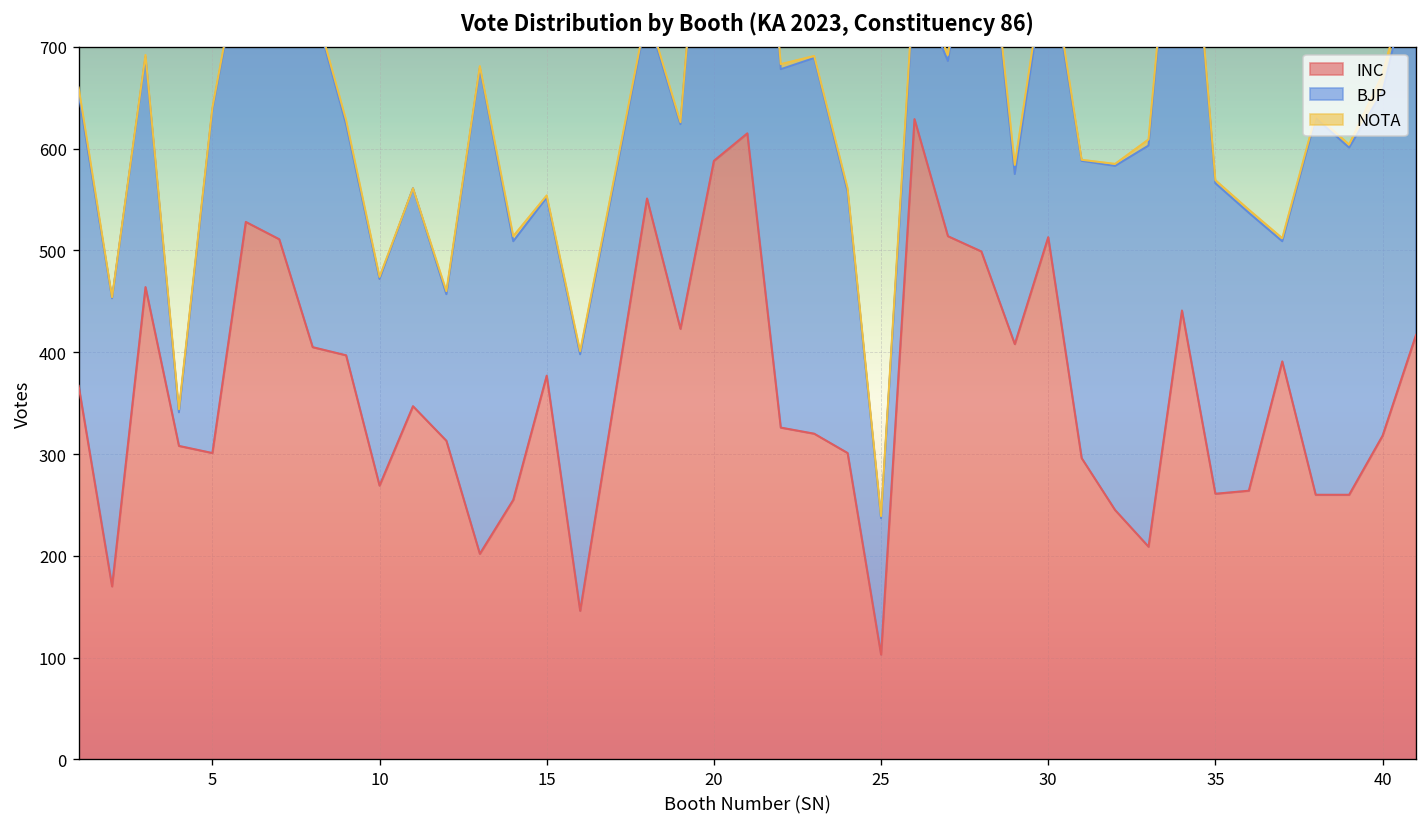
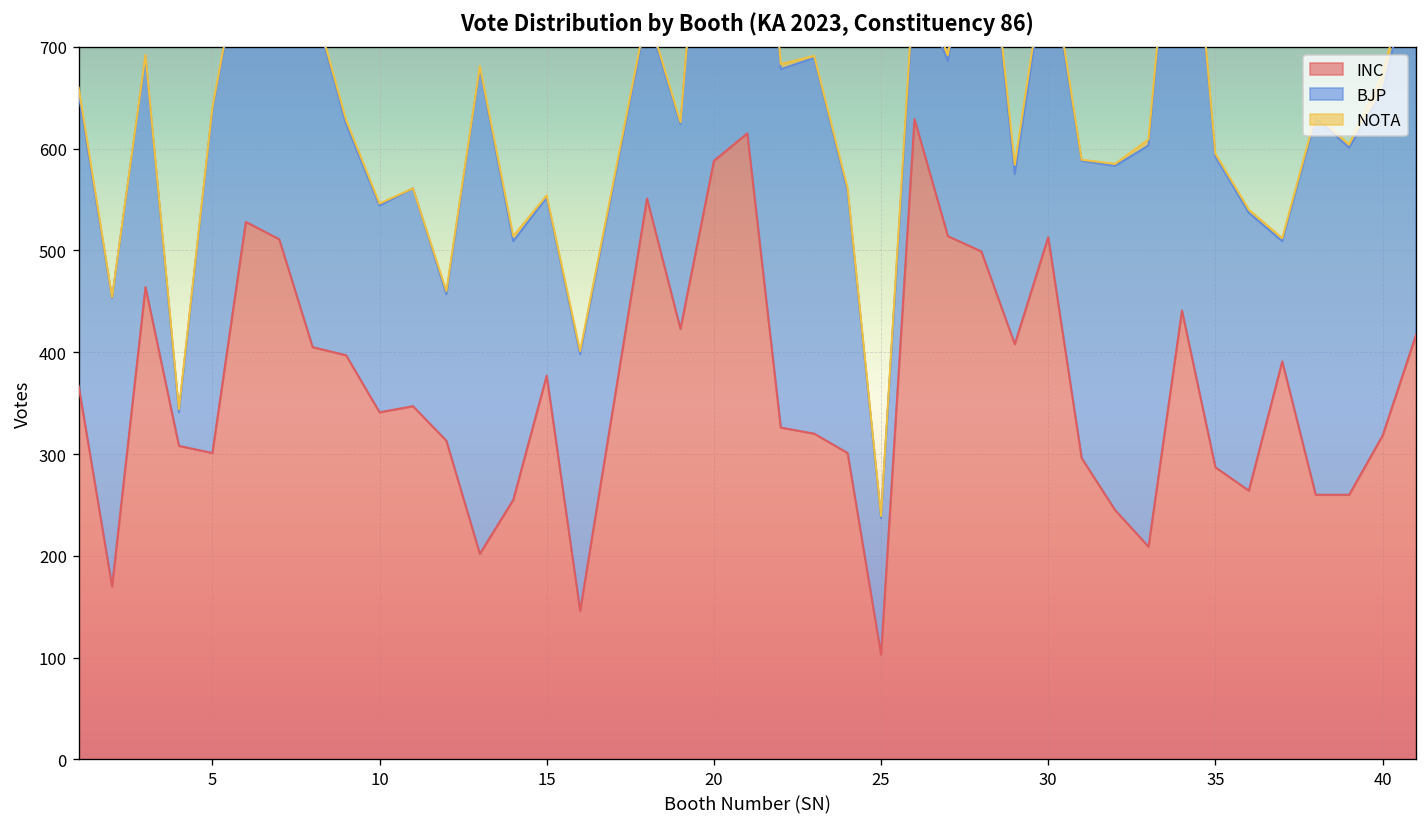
INC, 10: 270 -> 340
INC, 35: 260 -> 290
